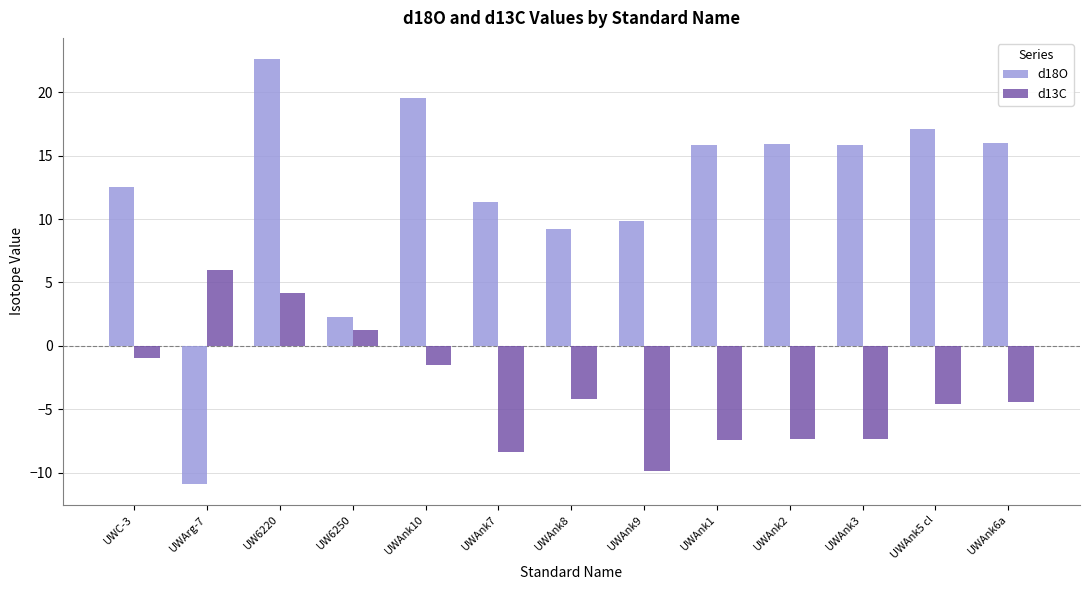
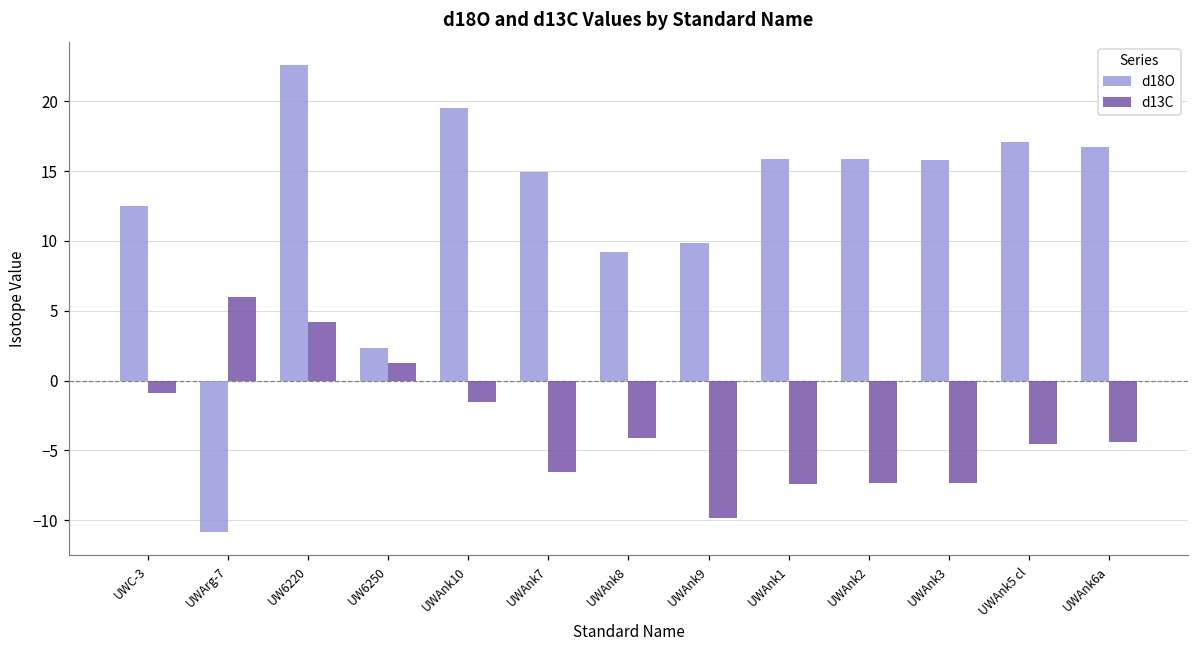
d18O, UWAnk7: 11.4 -> 15.0
d13C, UWAnk7: -8.4 -> -6.5
d18O, UWAnk6a: 16.0 -> 16.7
